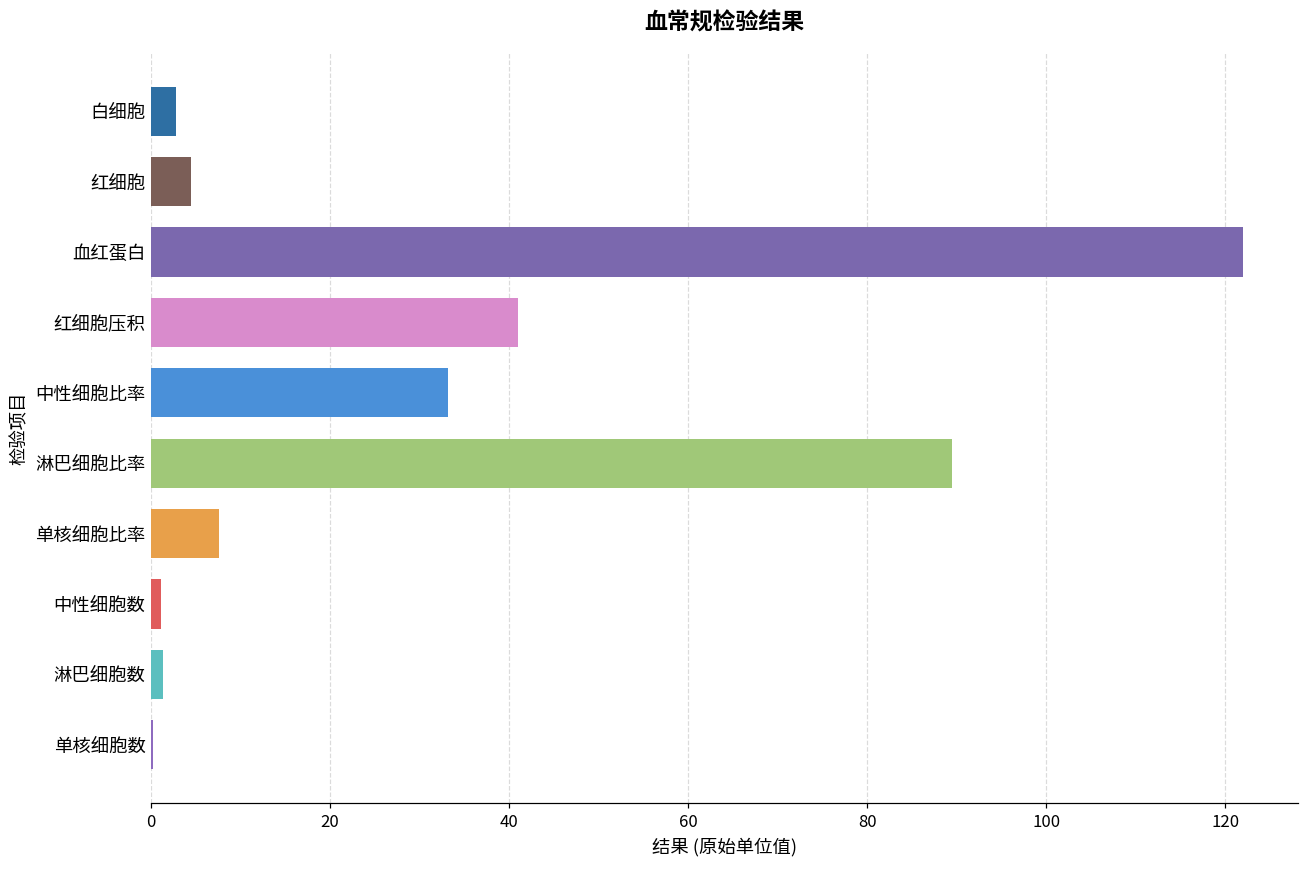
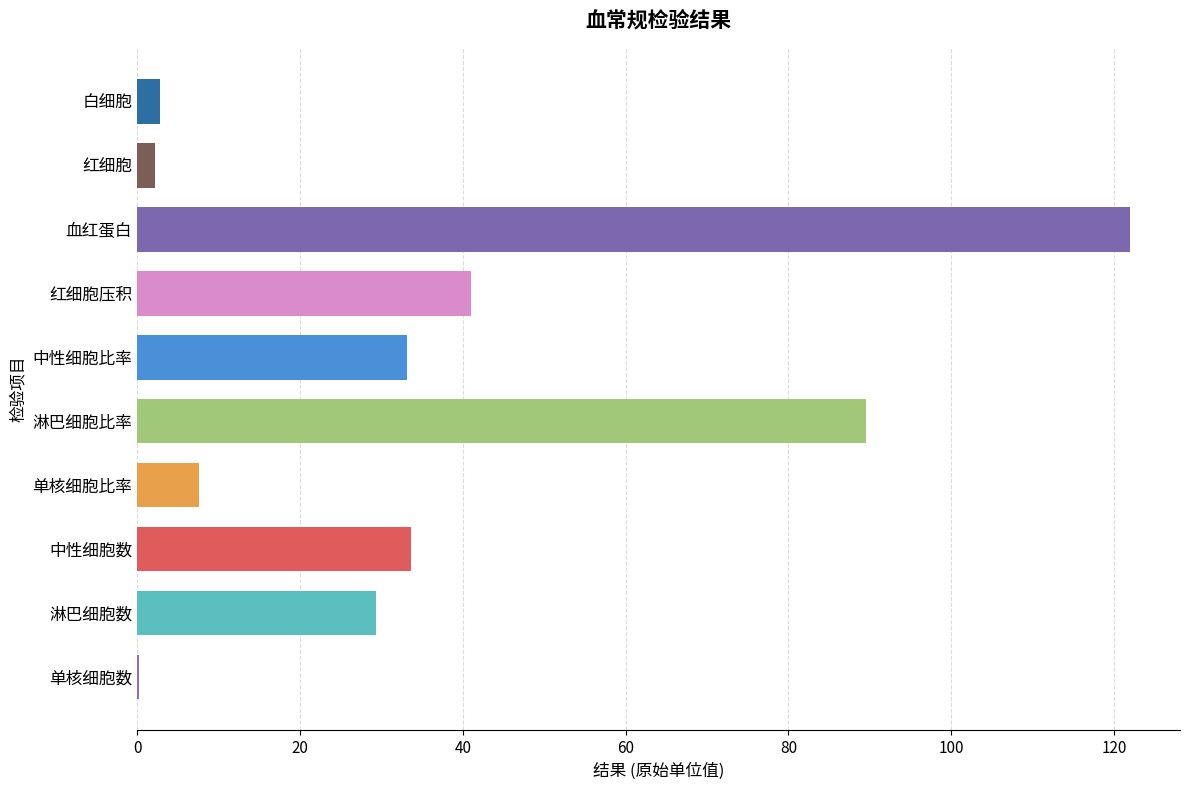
红细胞: 4 -> 2
中性细胞数: 1 -> 34
淋巴细胞数: 1 -> 29
